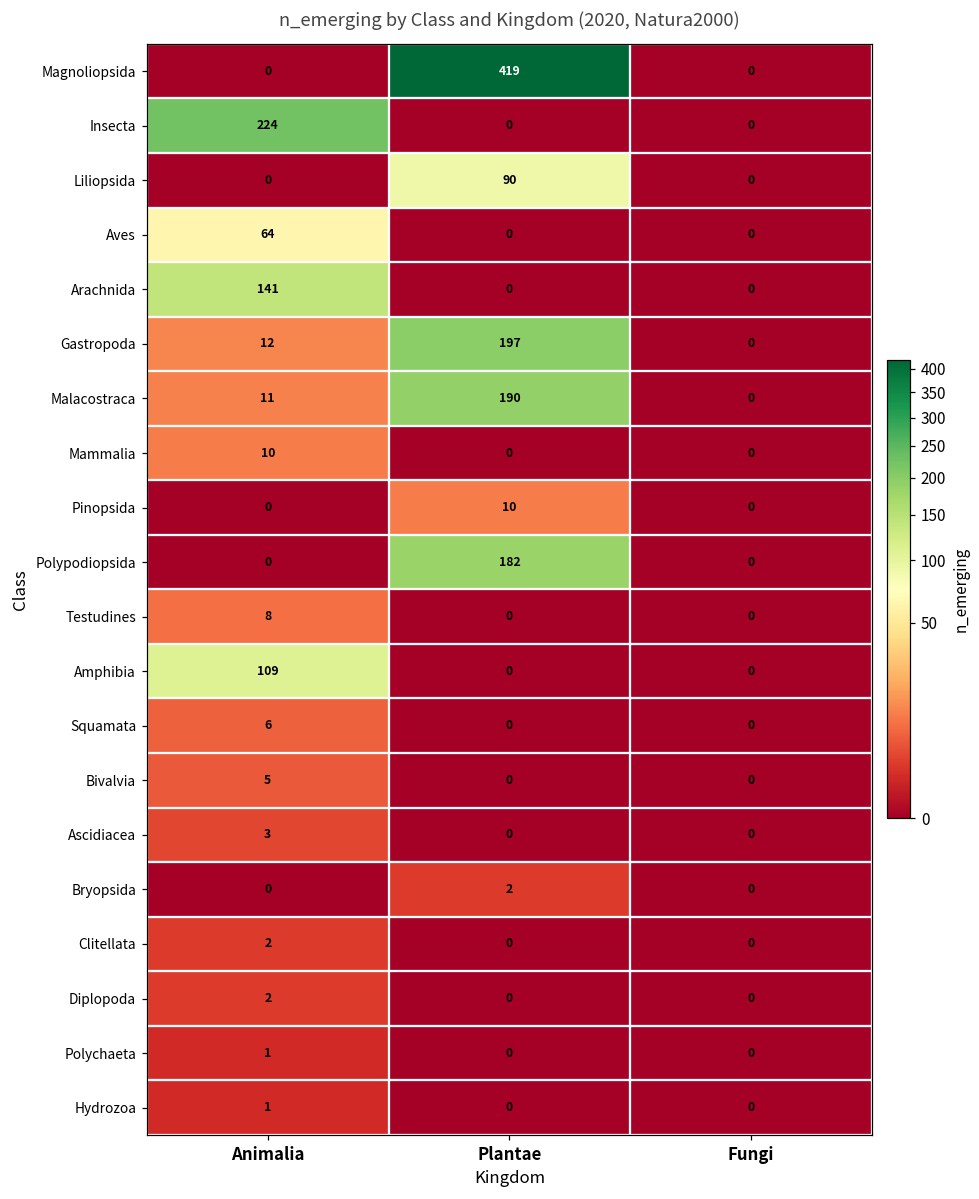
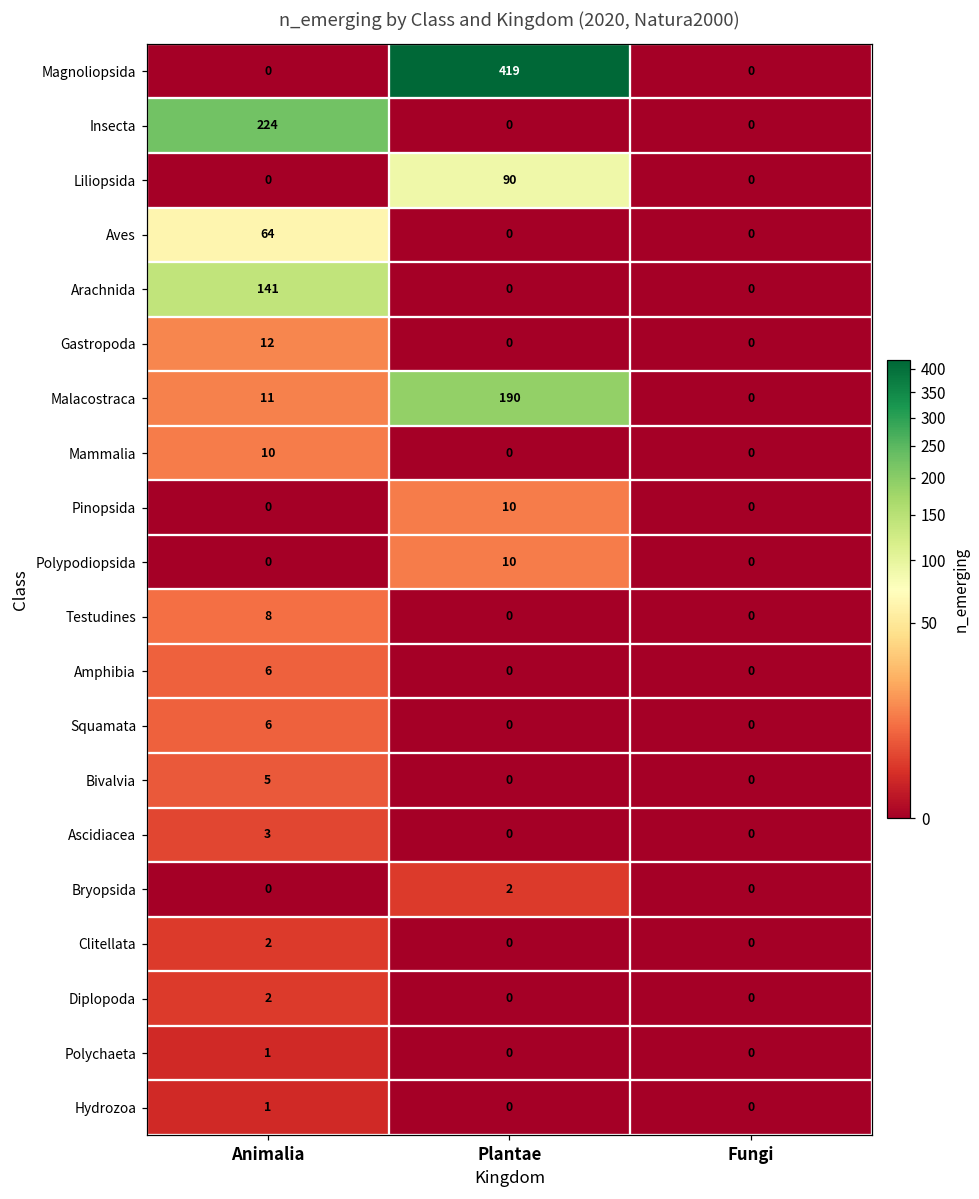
Gastropoda, Plantae: 197 -> 0
Polypodiopsida, Plantae: 182 -> 10
Amphibia, Animalia: 109 -> 6
